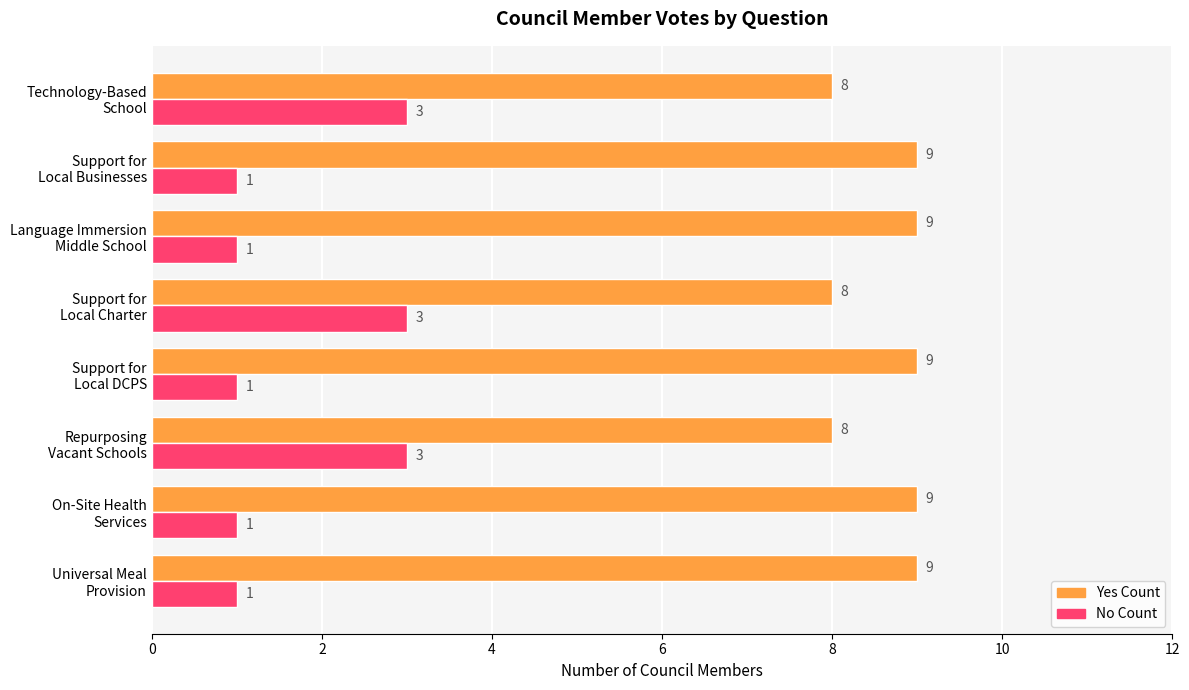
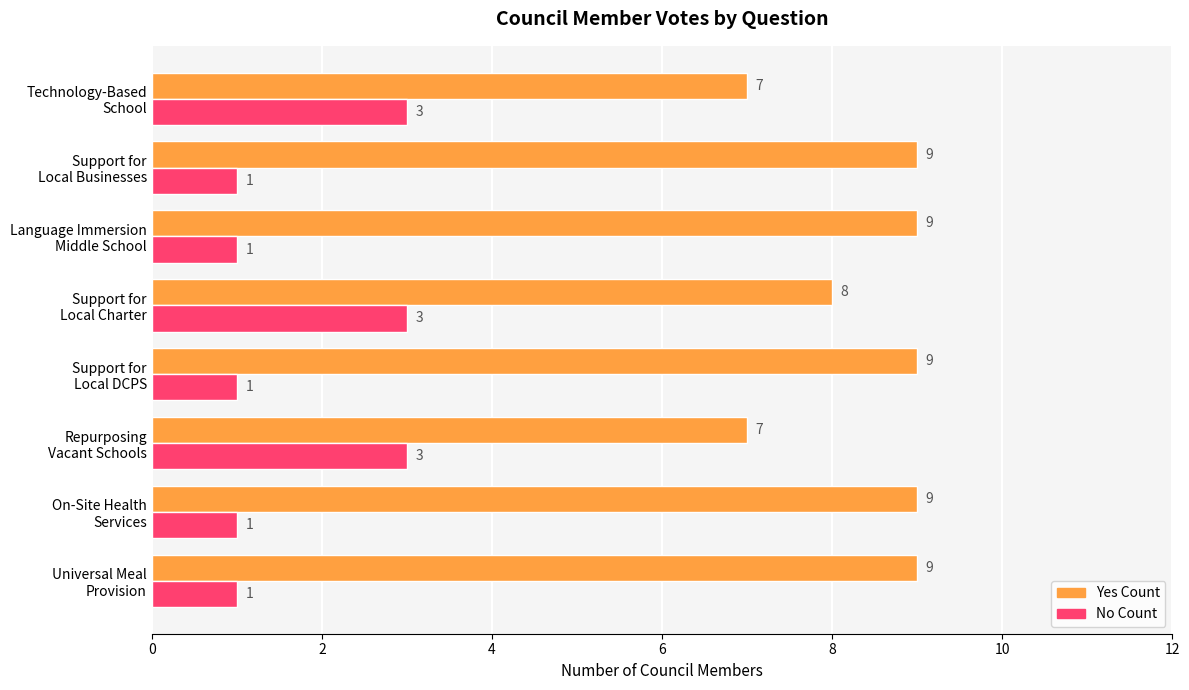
Yes Count, Technology-Based School: 8 -> 7
Yes Count, Repurposing Vacant Schools: 8 -> 7
